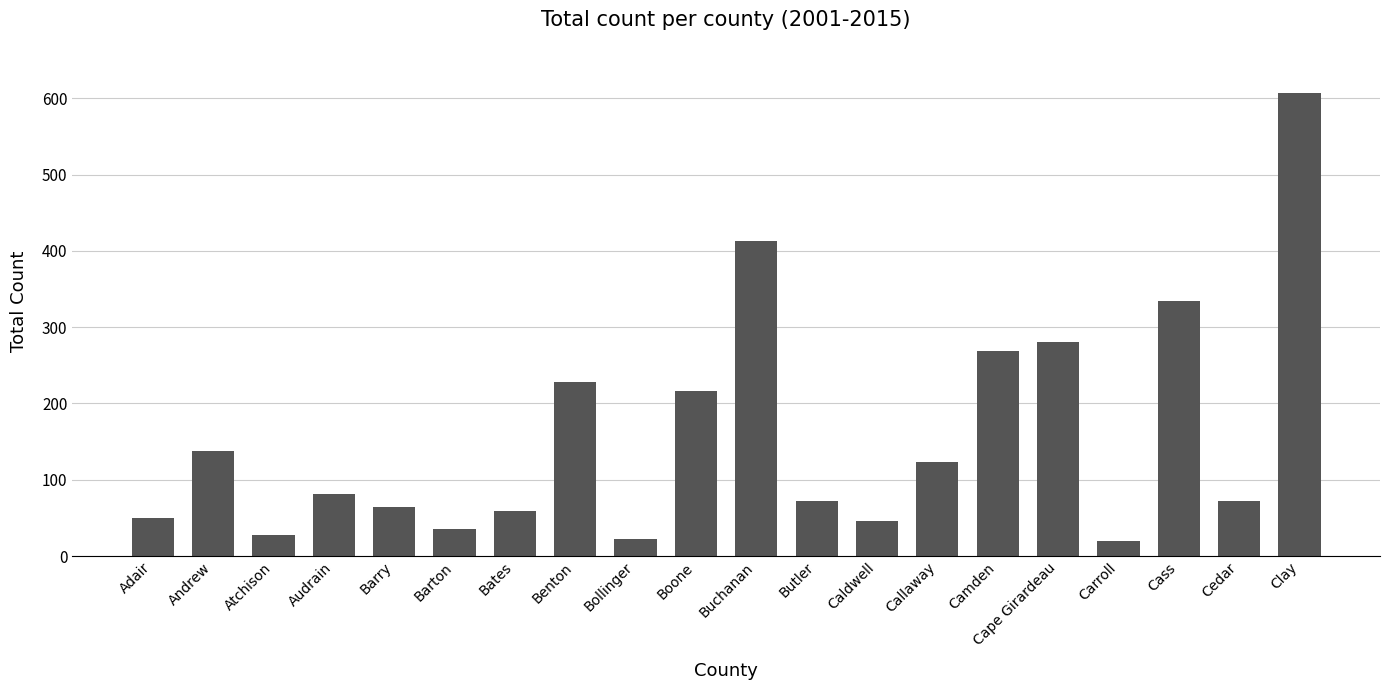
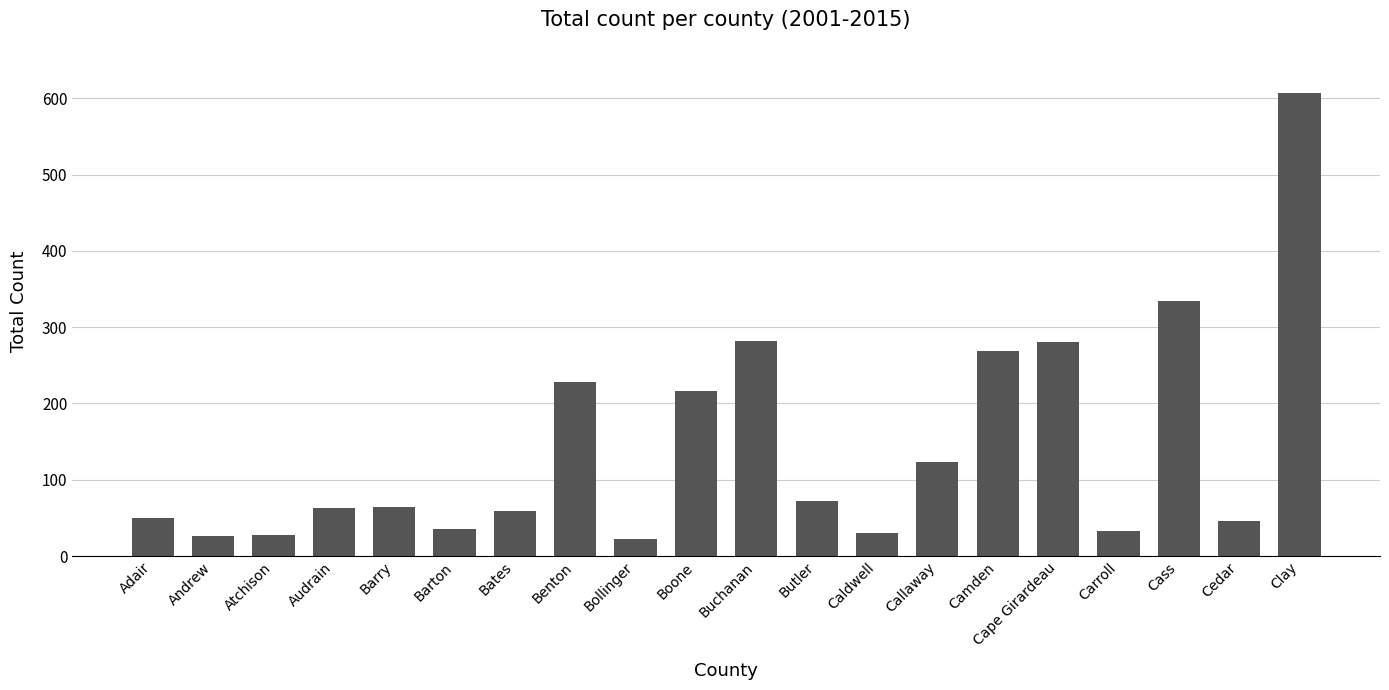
Andrew: 140 -> 30
Audrain: 80 -> 60
Buchanan: 410 -> 280
Caldwell: 50 -> 30
Carroll: 20 -> 30
Cedar: 70 -> 50
